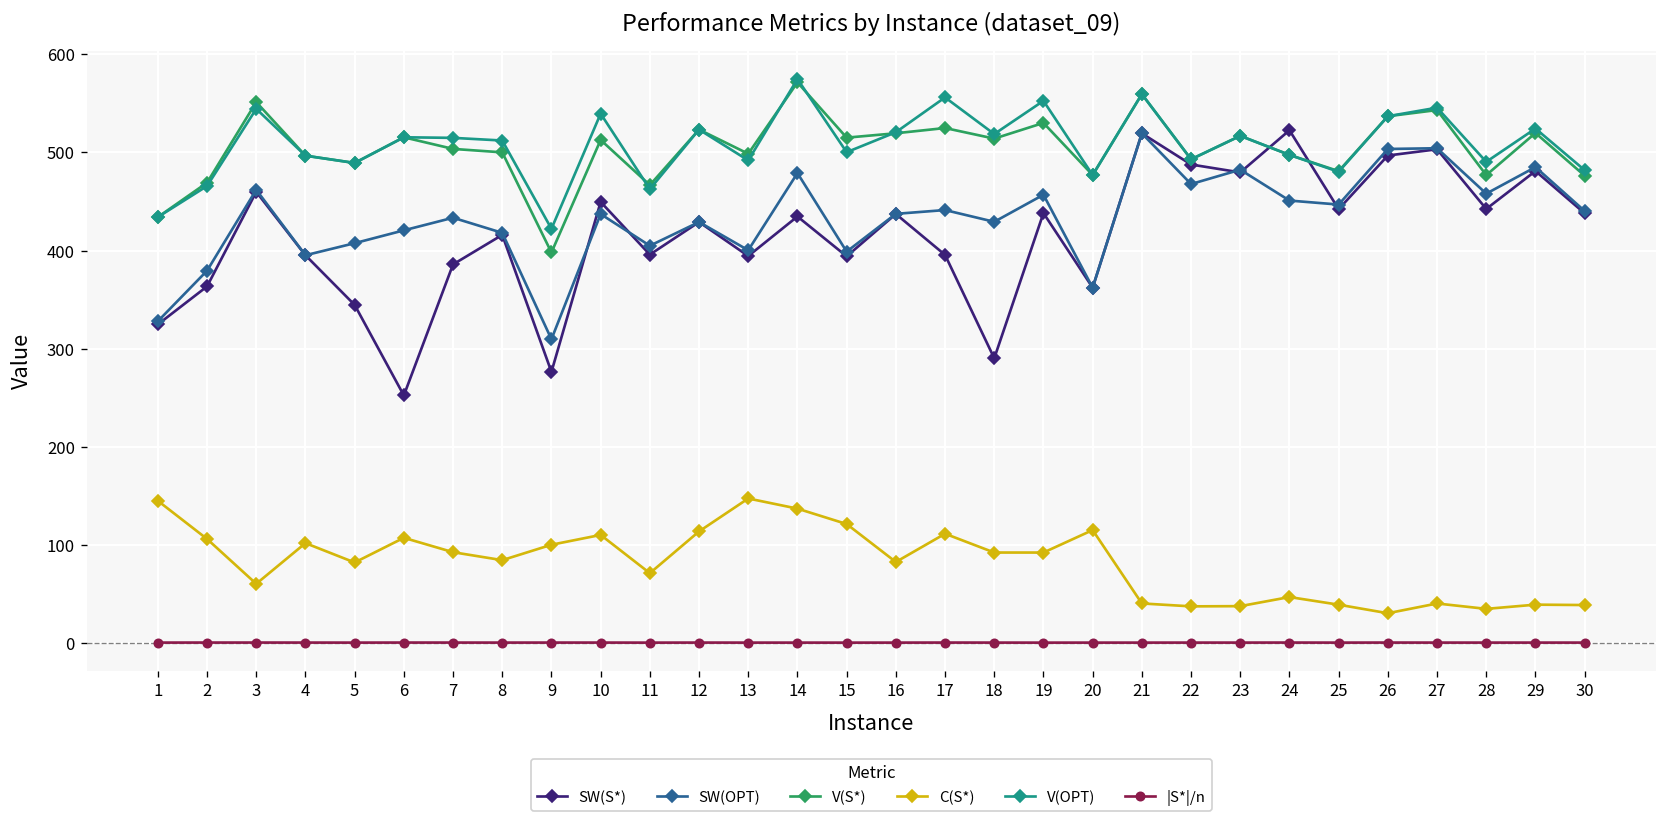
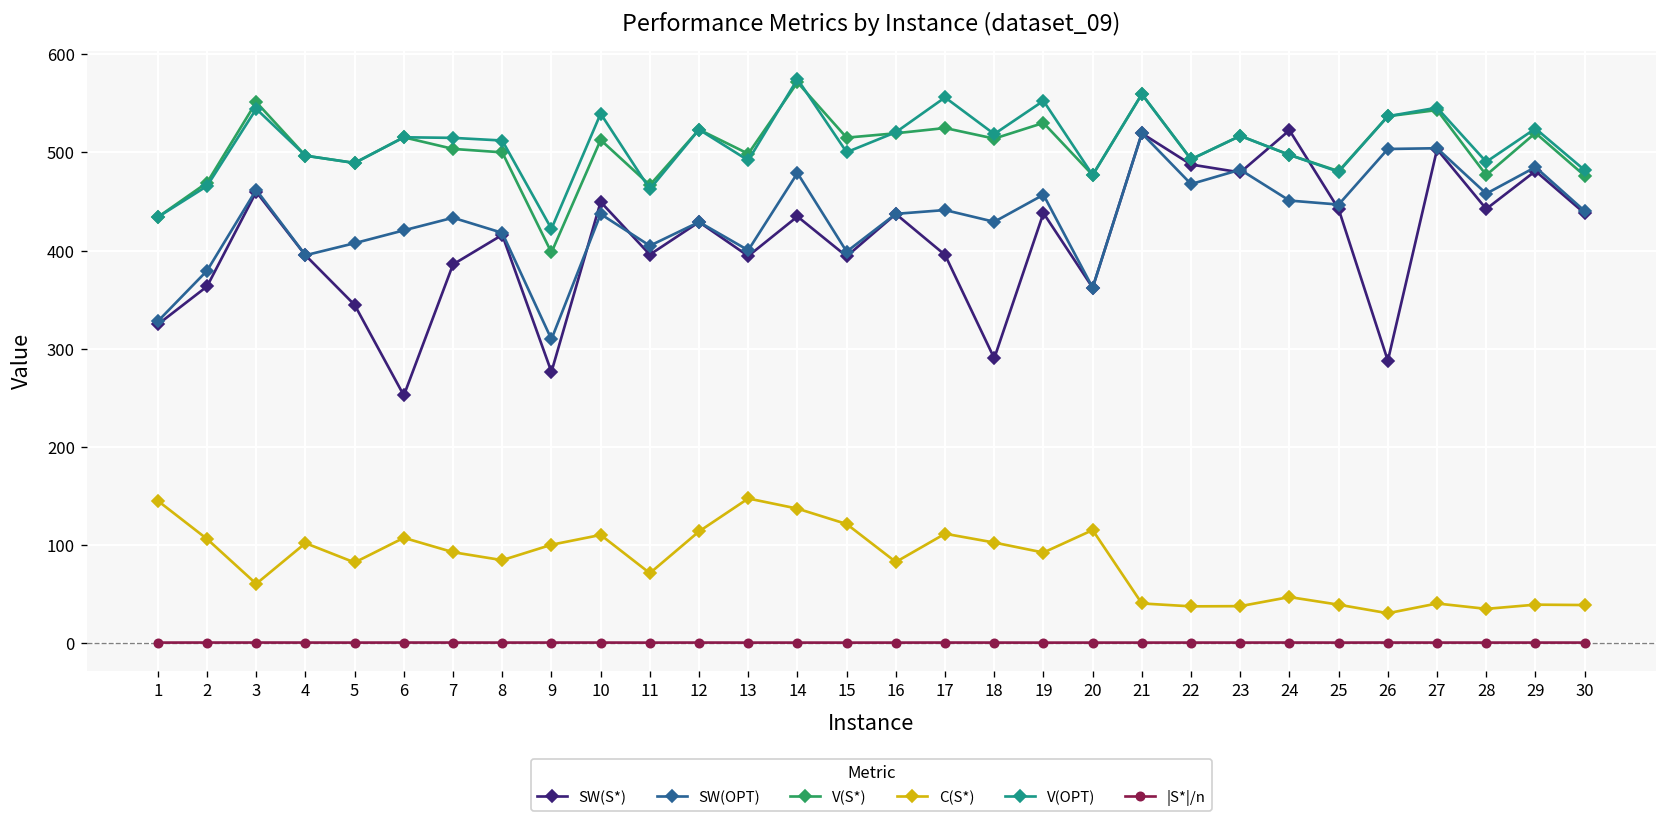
C(S*), 18: 90 -> 100
SW(S*), 26: 500 -> 290
